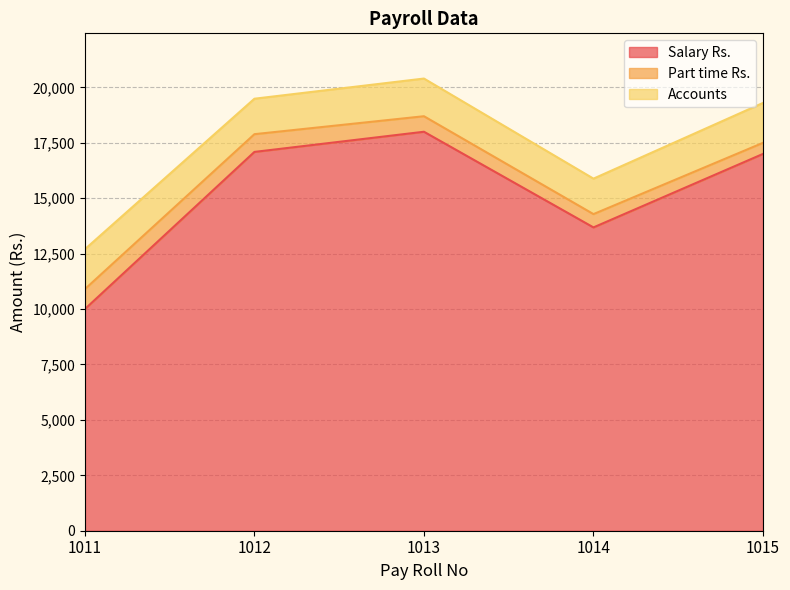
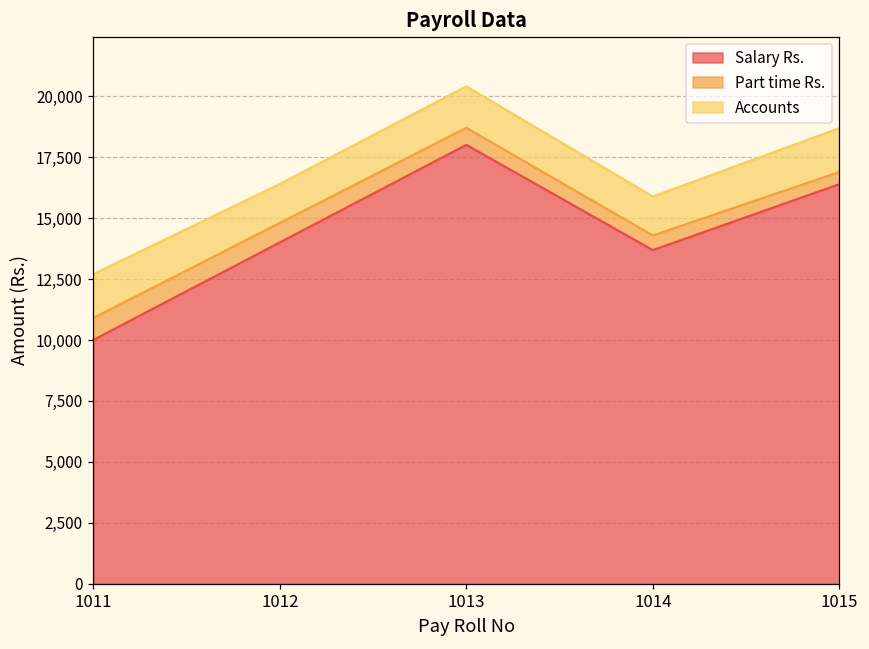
Salary Rs., 1012: 17,100 -> 14,000
Salary Rs., 1015: 17,000 -> 16,400
